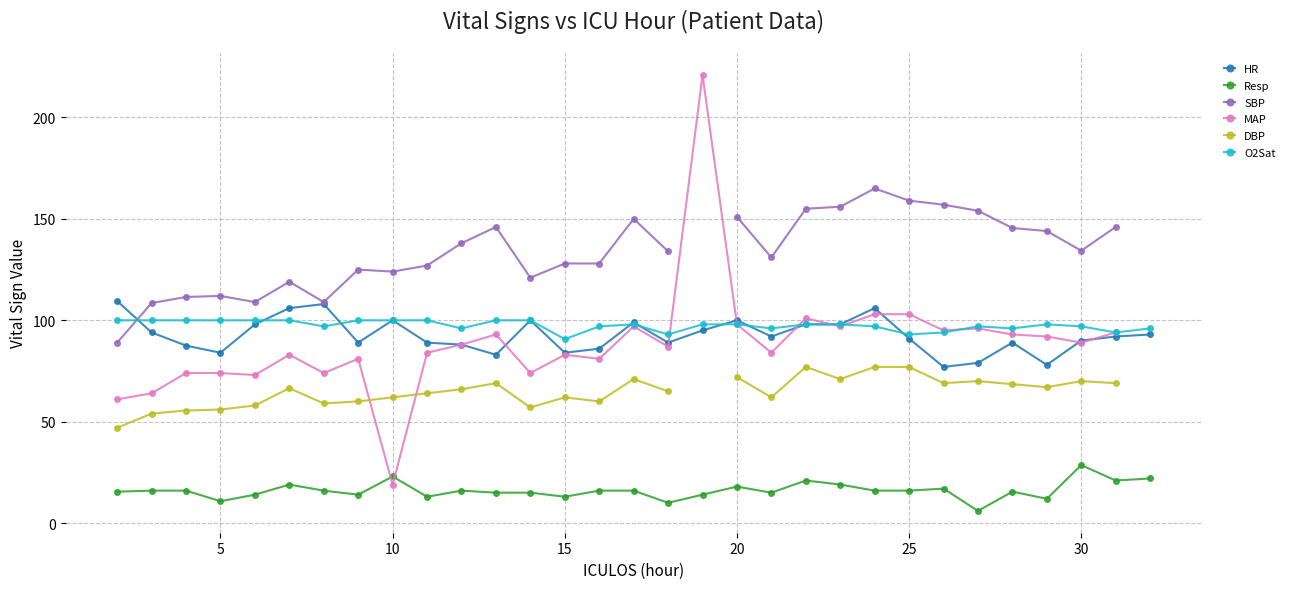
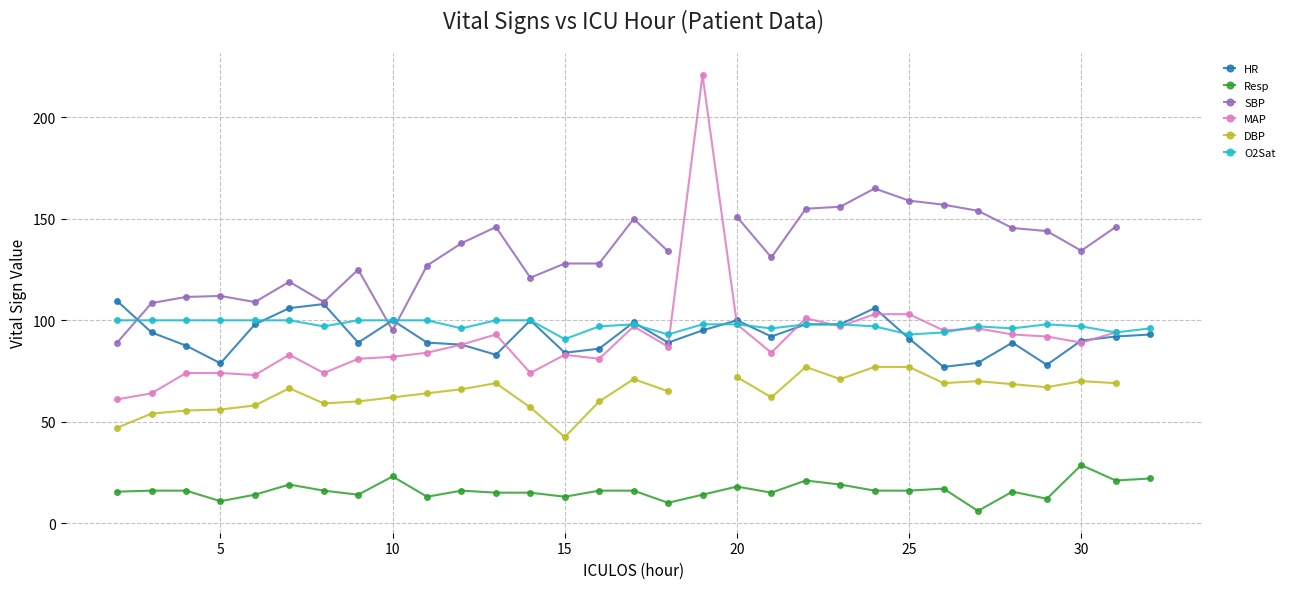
HR, 5: 84 -> 79
SBP, 10: 124 -> 95
MAP, 10: 19 -> 82
DBP, 15: 62 -> 42
